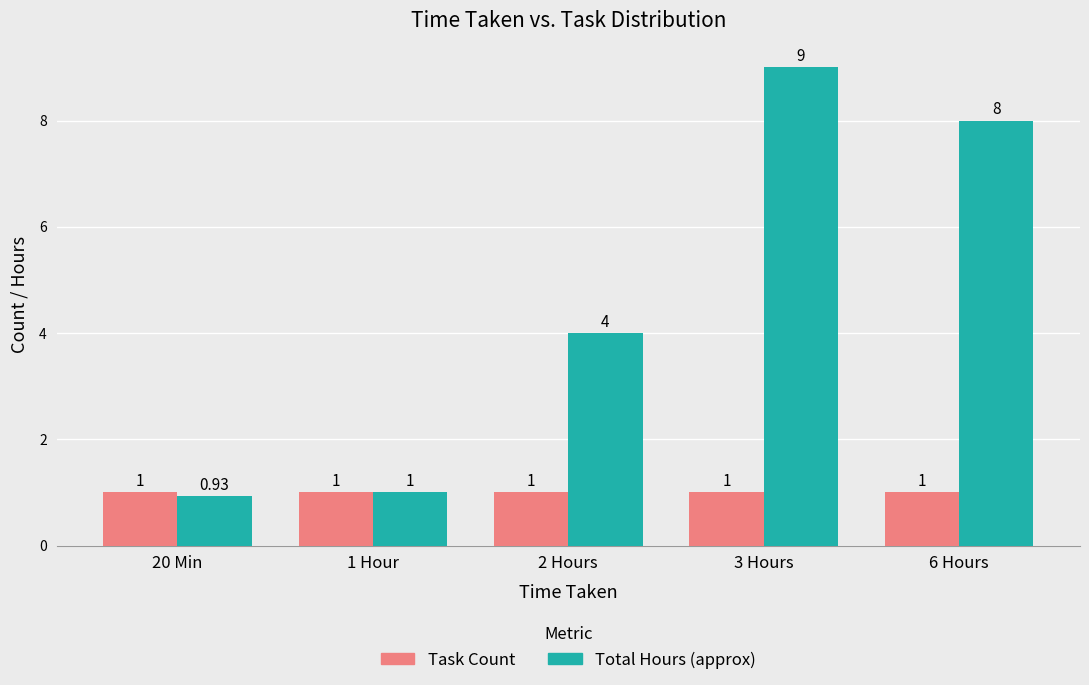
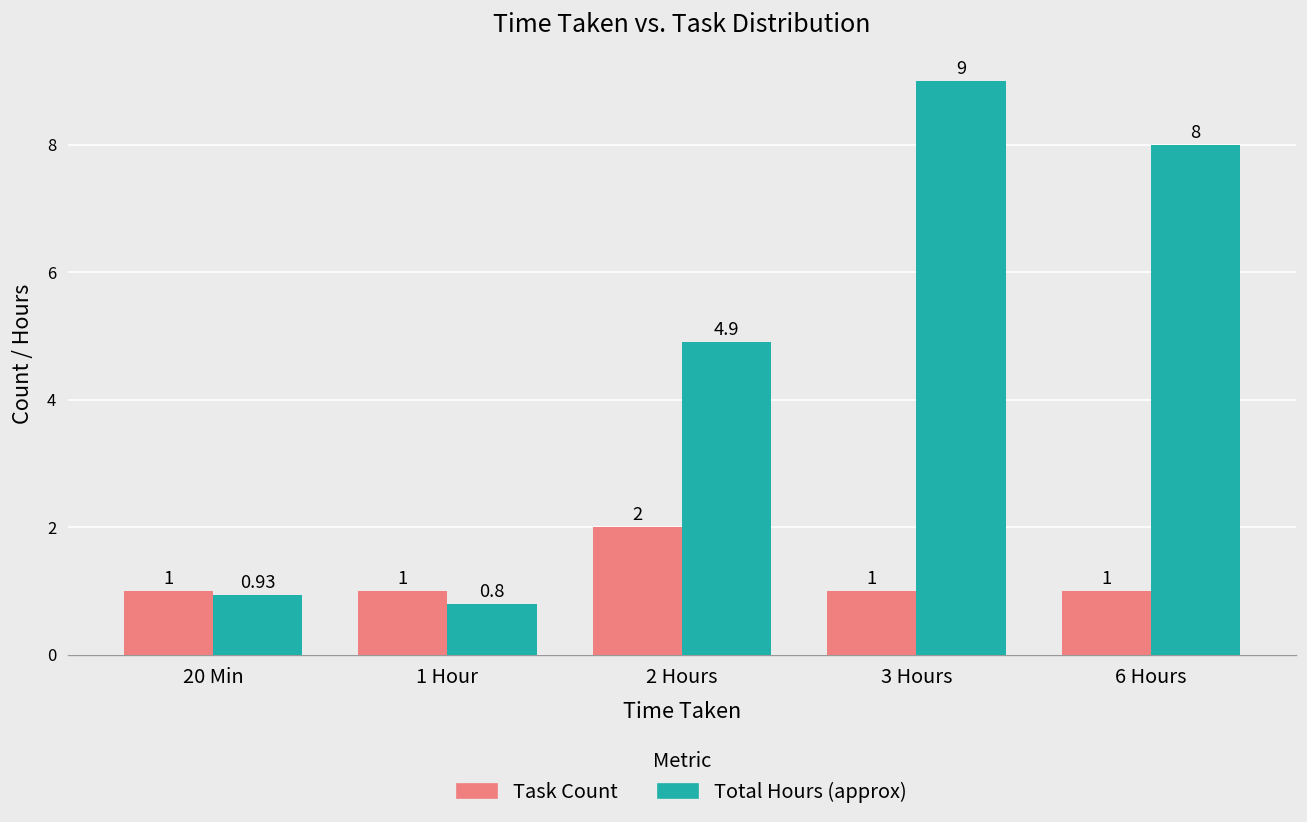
Total Hours (approx), 1 Hour: 1 -> 0.8
Task Count, 2 Hours: 1 -> 2
Total Hours (approx), 2 Hours: 4 -> 4.9
